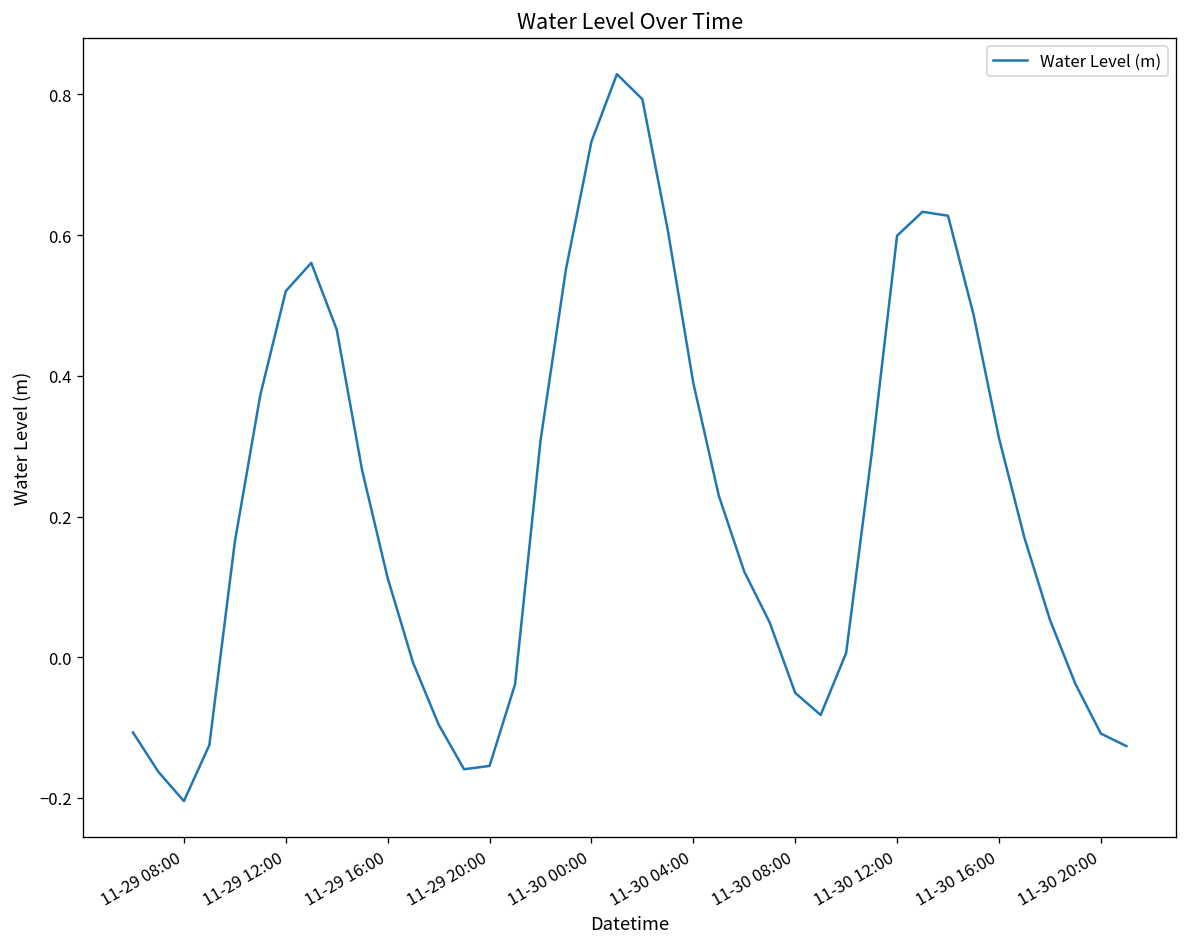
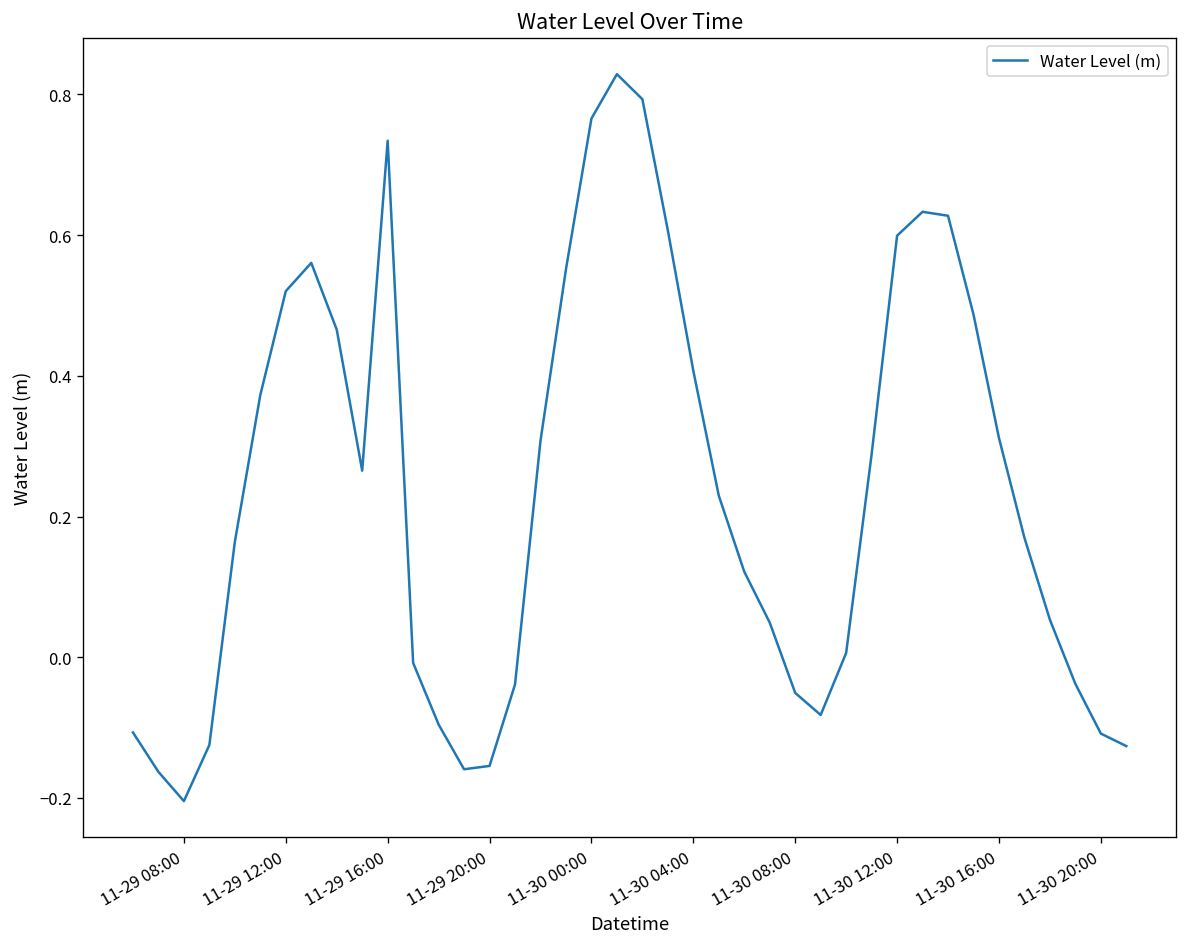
11-29 16:00: 0.11 -> 0.73
11-30 00:00: 0.73 -> 0.77
11-30 04:00: 0.39 -> 0.41
